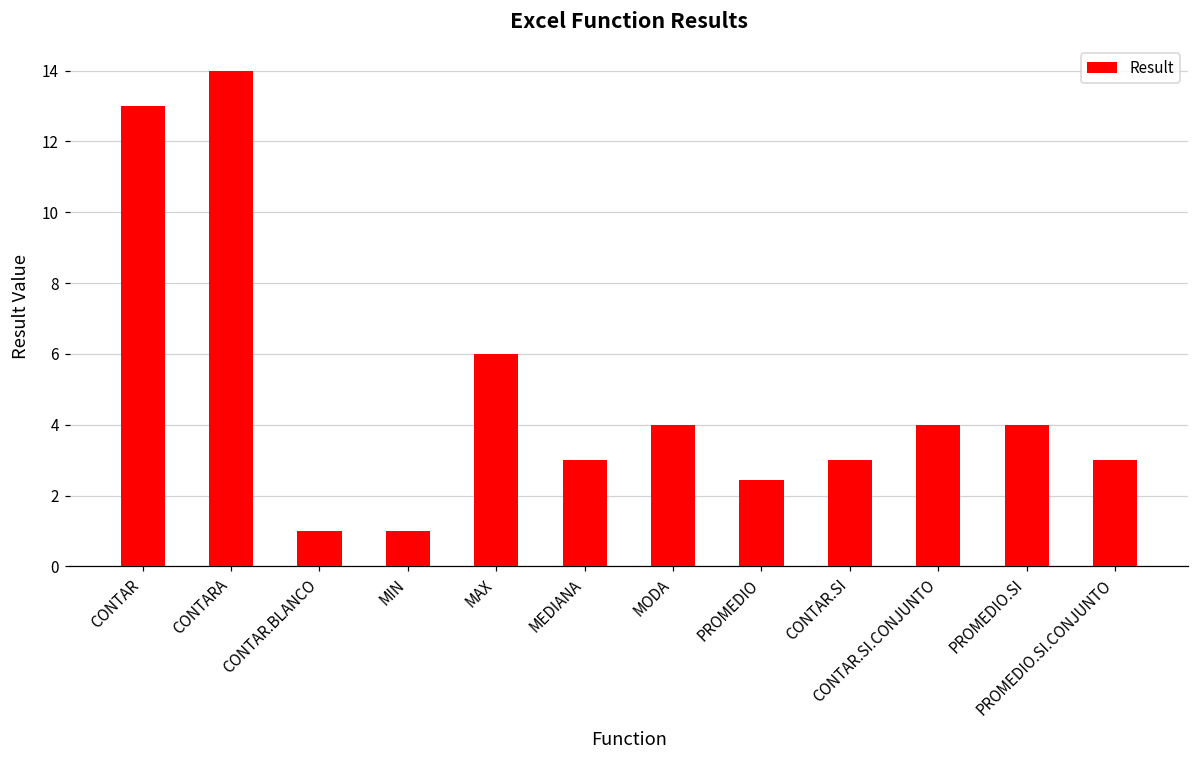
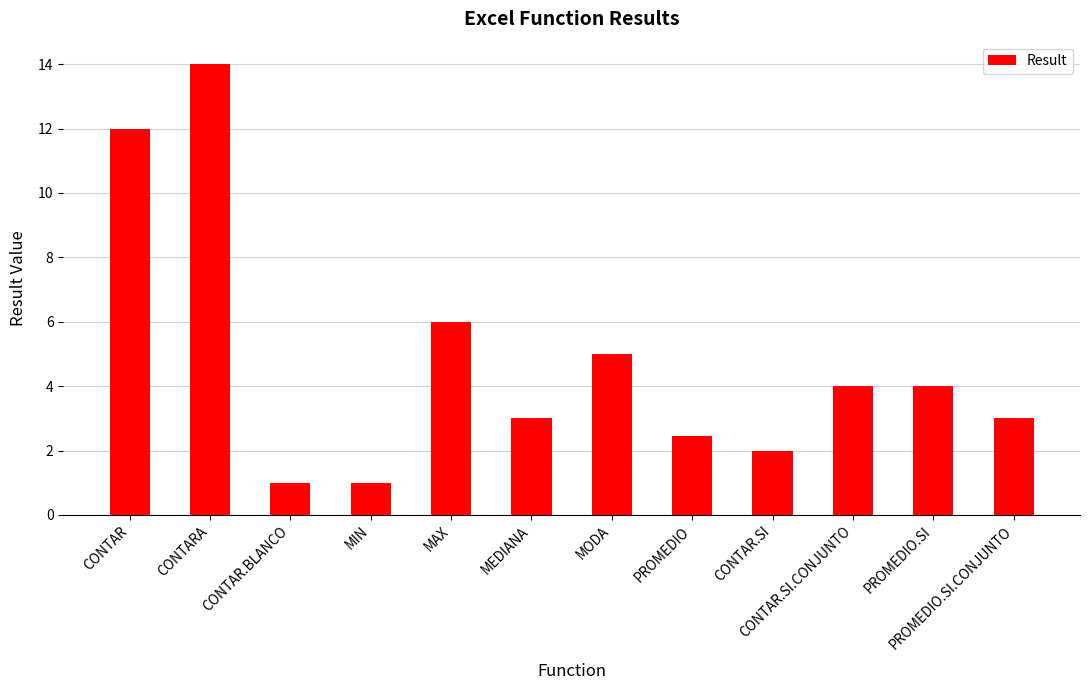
CONTAR: 13 -> 12
MODA: 4 -> 5
CONTAR.SI: 3 -> 2
